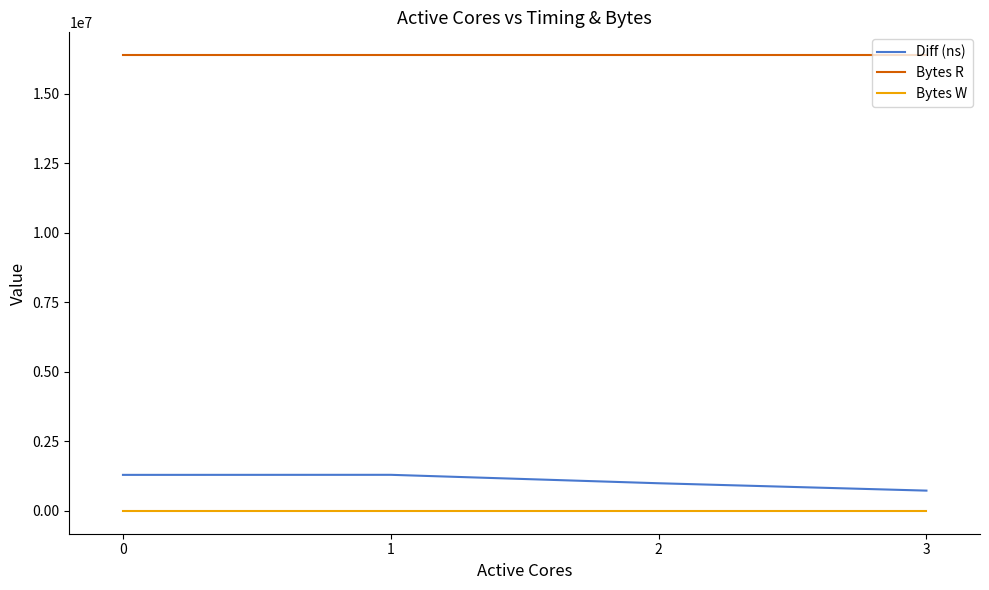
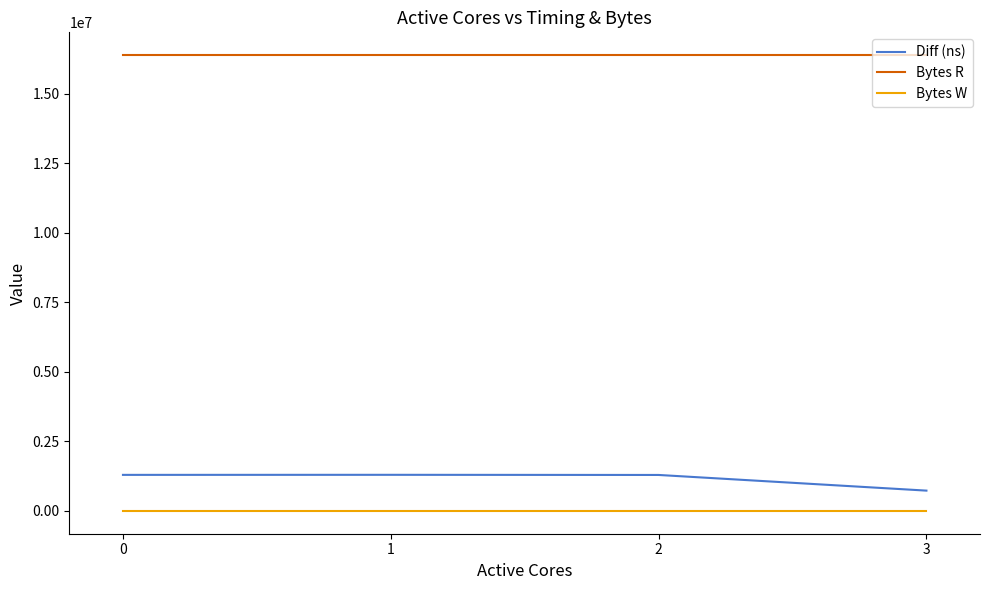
Diff (ns), 2: 1000000 -> 1300000
